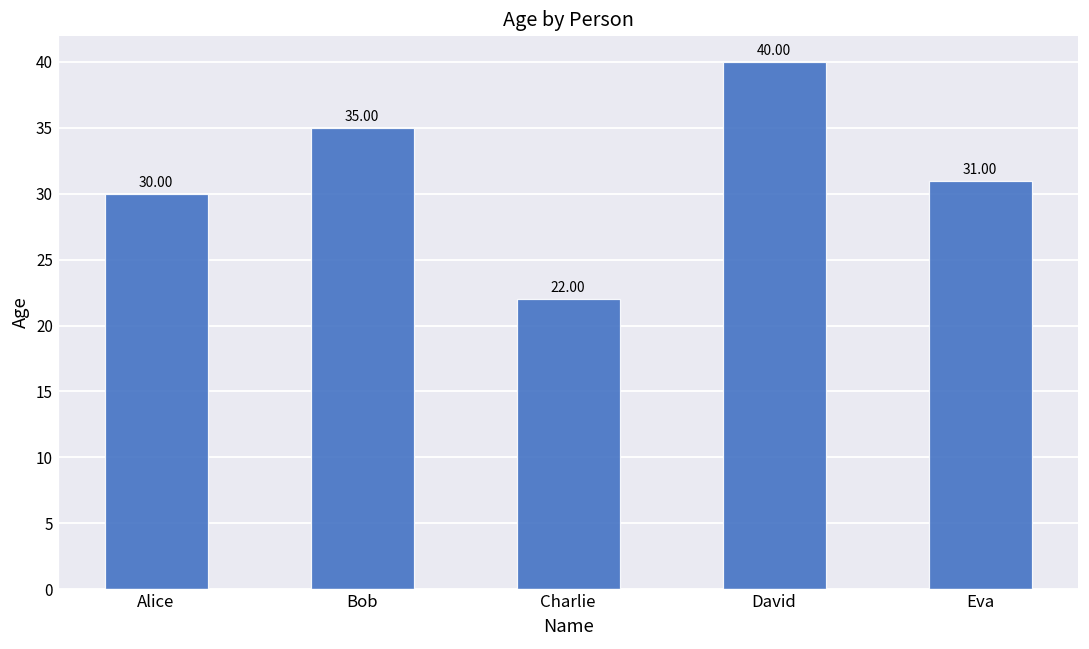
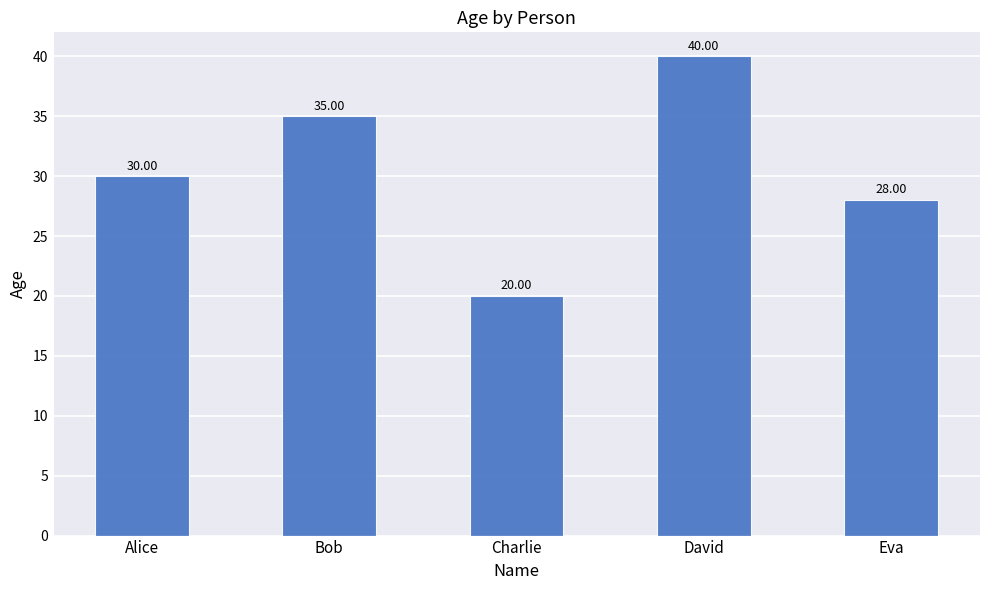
Charlie: 22.00 -> 20.00
Eva: 31.00 -> 28.00
